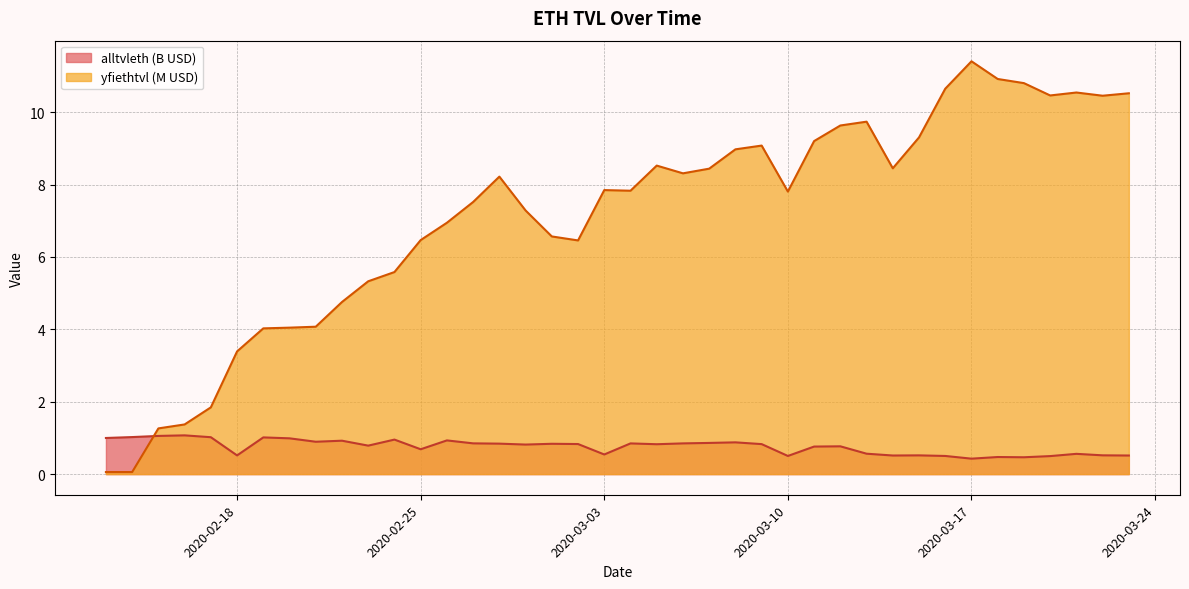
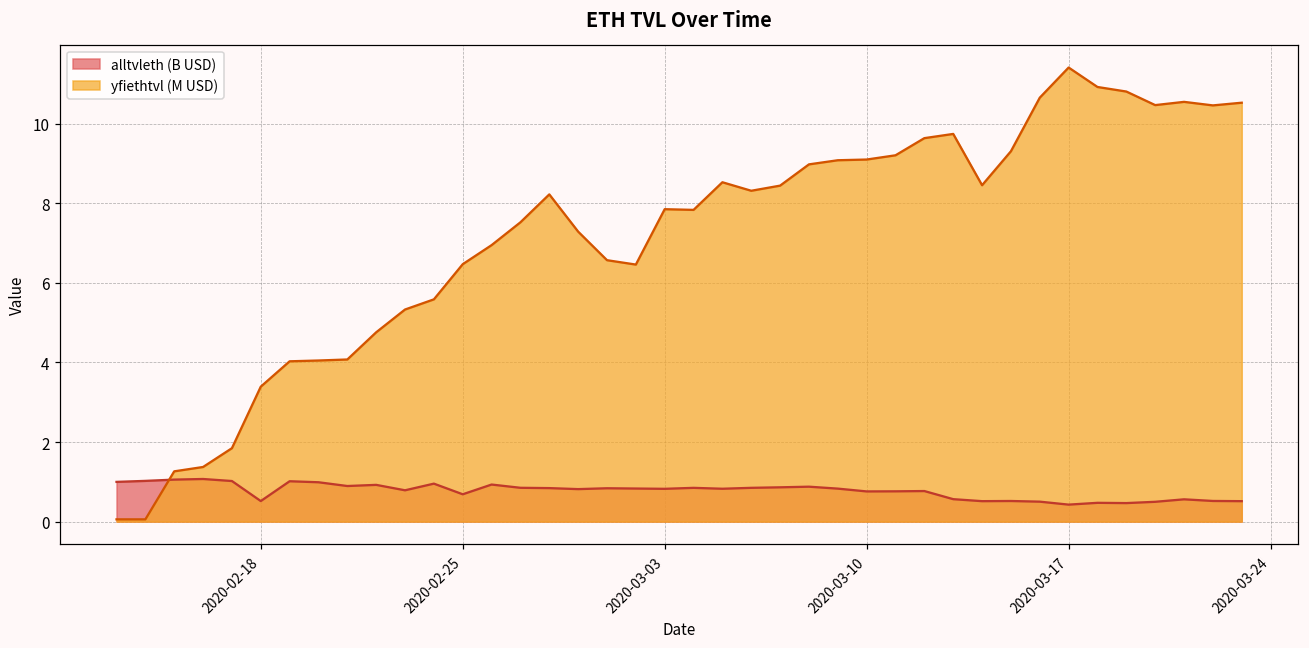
alltvleth (B USD), 2020-03-03: 0.5 -> 0.8
alltvleth (B USD), 2020-03-10: 0.5 -> 0.8
yfiethtvl (M USD), 2020-03-10: 7.8 -> 9.1
